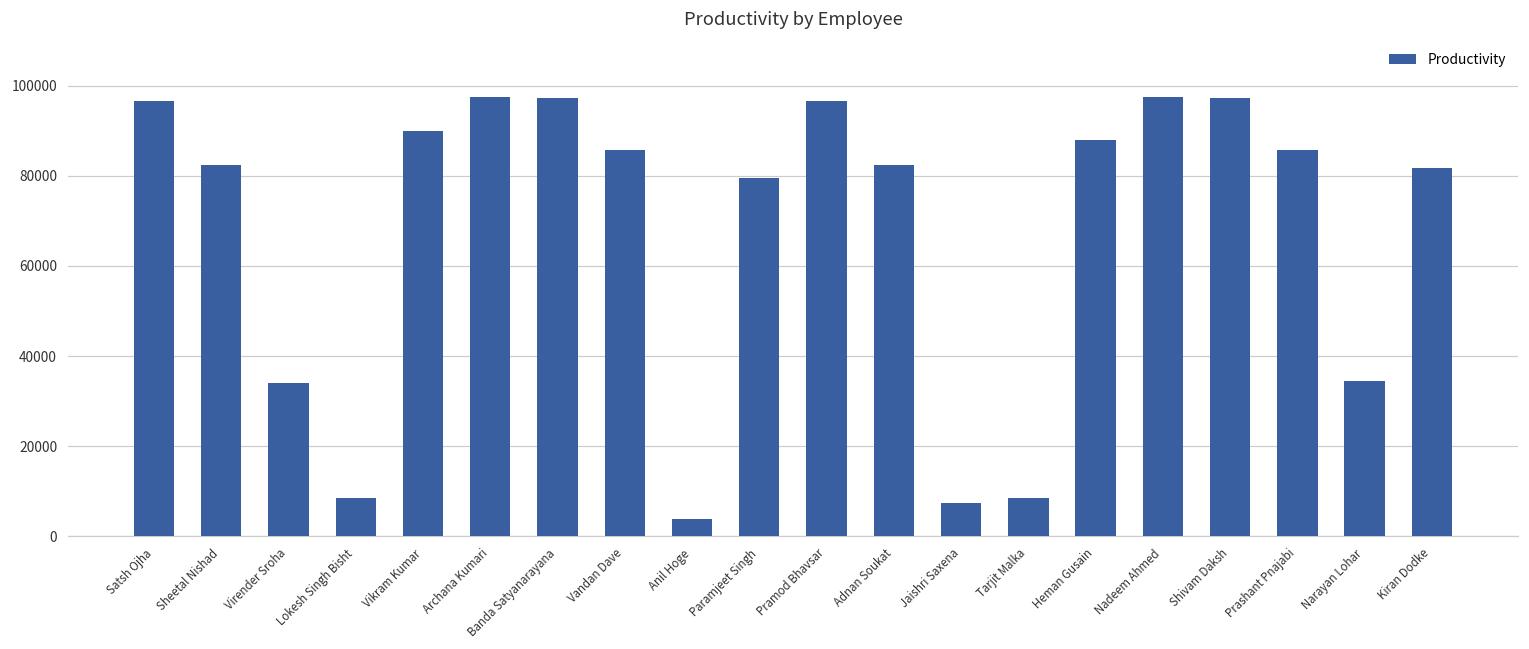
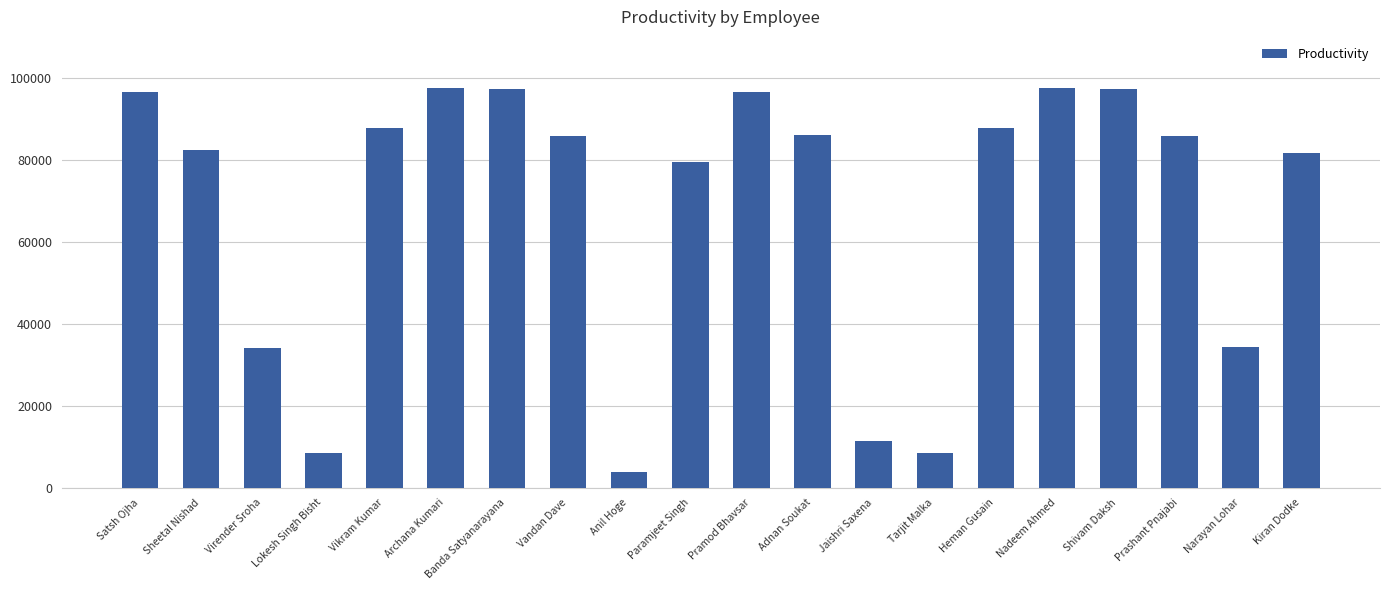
Vikram Kumar: 90000 -> 88000
Adnan Soukat: 82000 -> 86000
Jaishri Saxena: 7000 -> 11000
